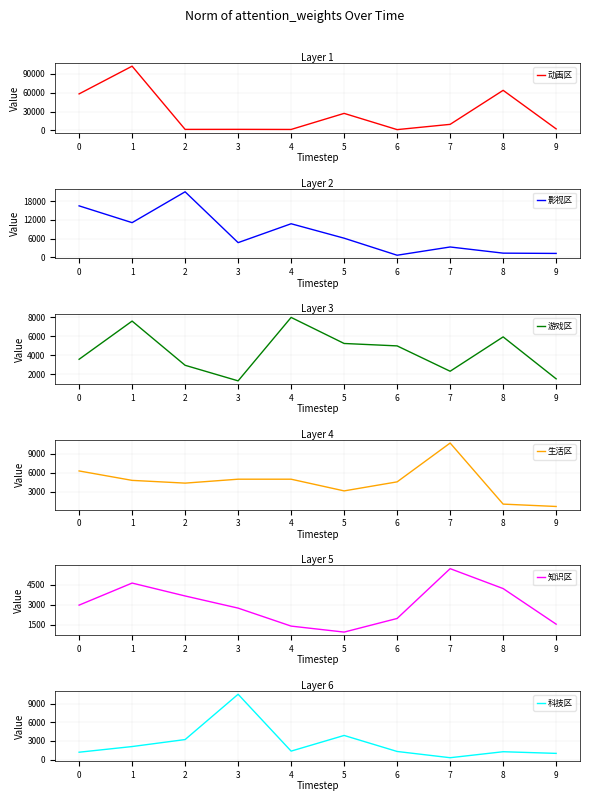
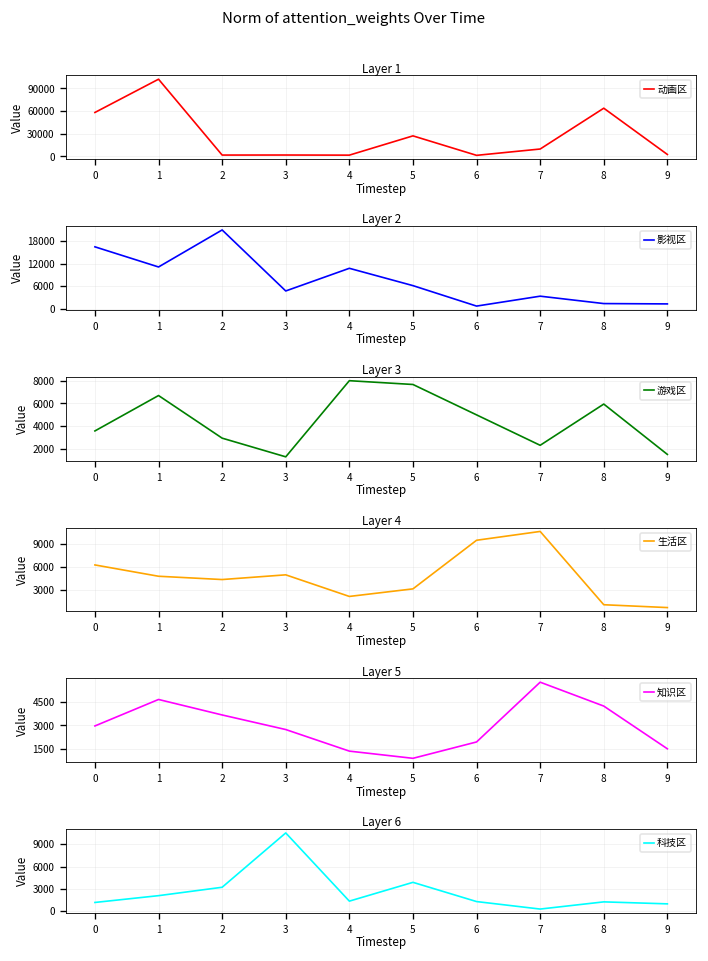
Layer 3, 1: 8000 -> 7000
Layer 3, 5: 5000 -> 8000
Layer 4, 4: 5000 -> 2000
Layer 4, 6: 5000 -> 9000
